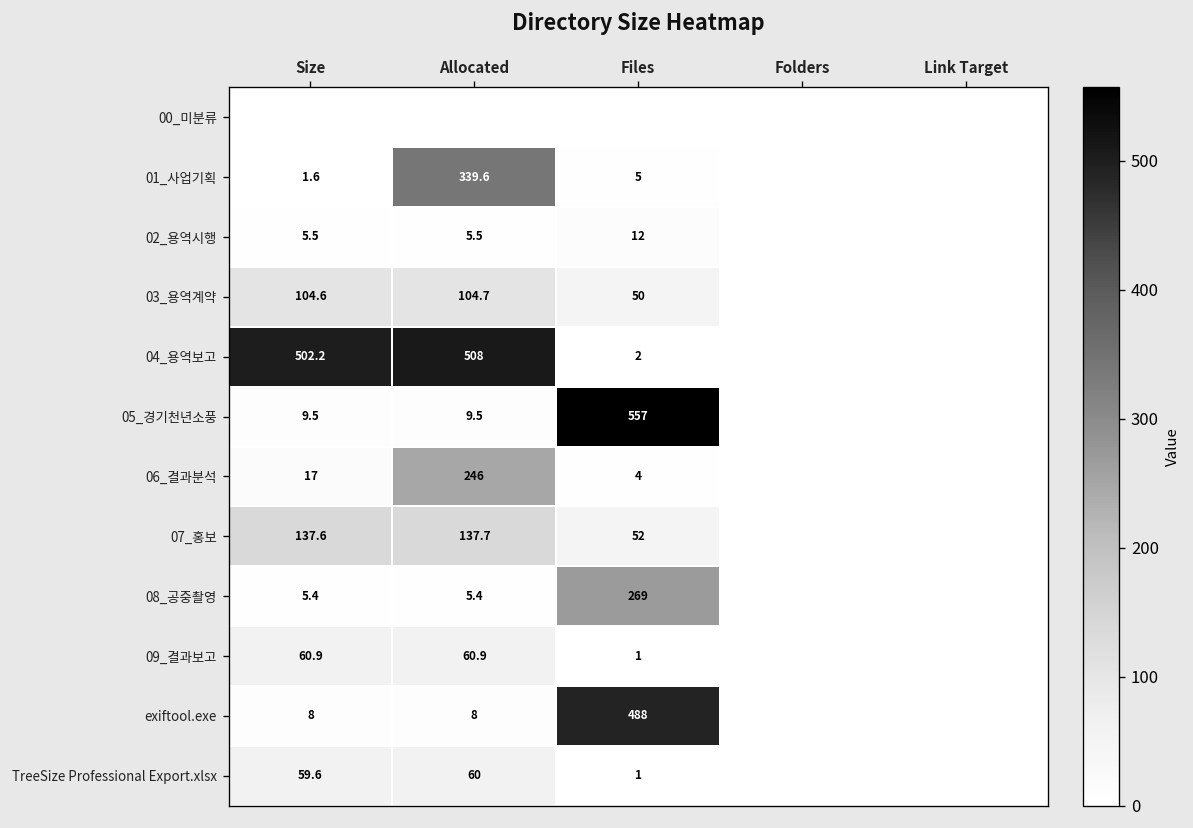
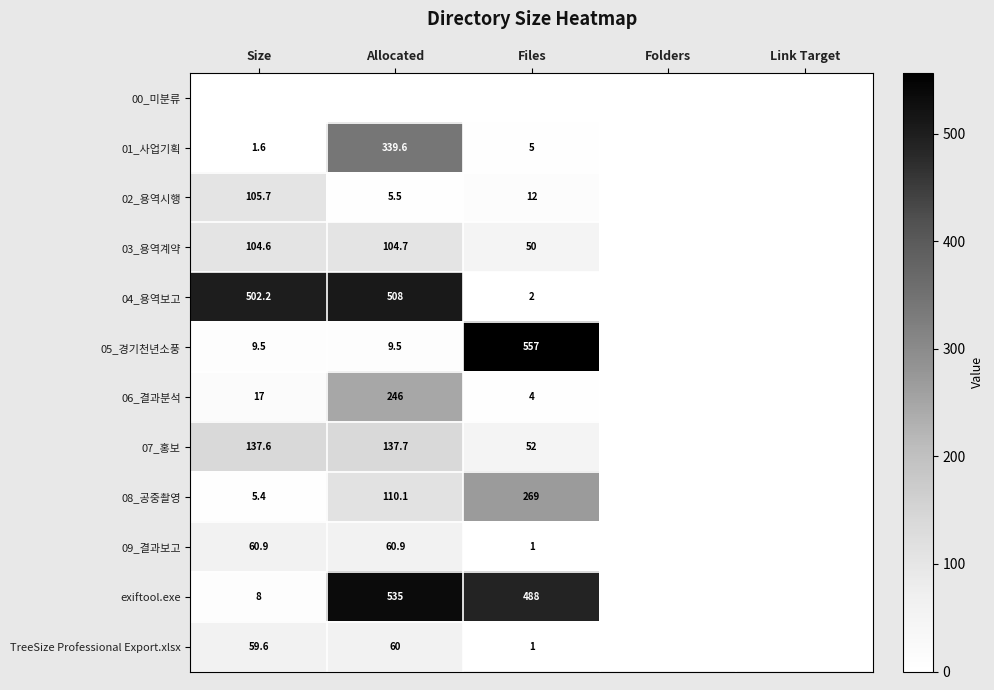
02_용역시행, Size: 5.5 -> 105.7
08_공중촬영, Allocated: 5.4 -> 110.1
exiftool.exe, Allocated: 8 -> 535
